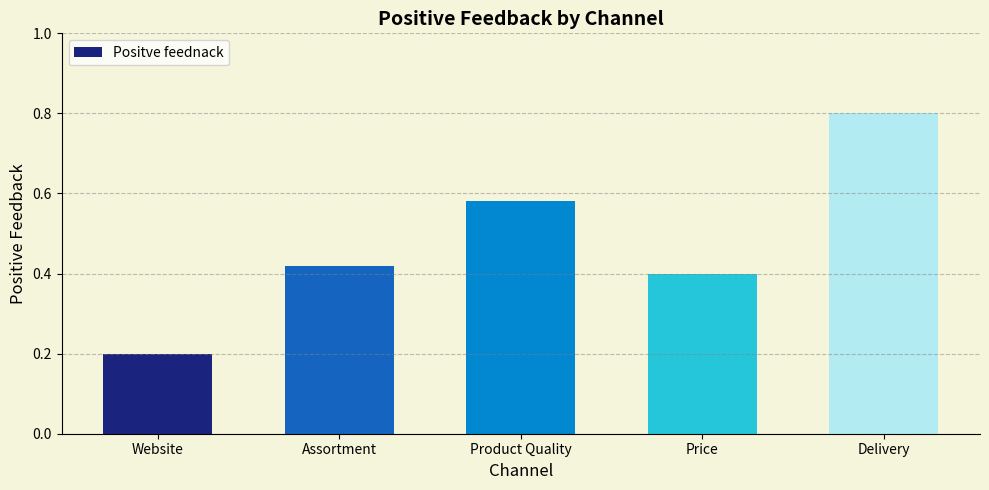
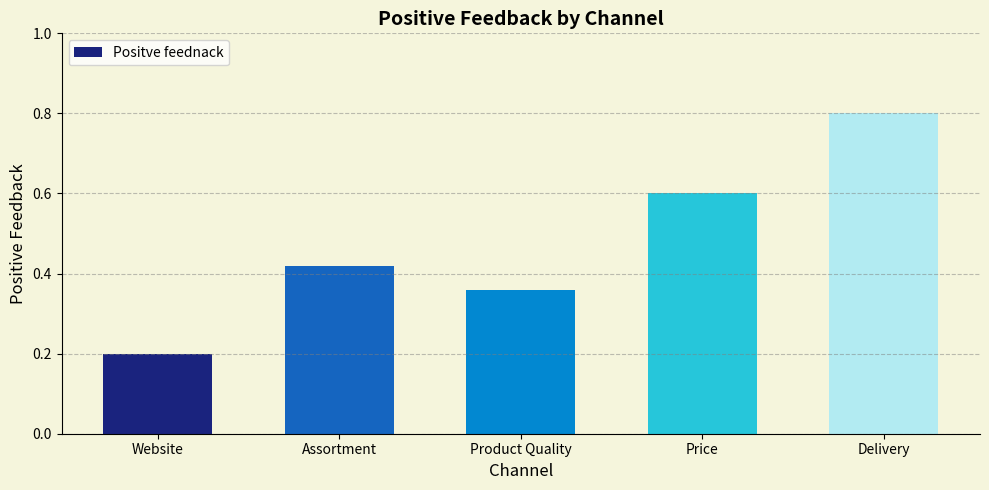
Product Quality: 0.58 -> 0.36
Price: 0.4 -> 0.6
